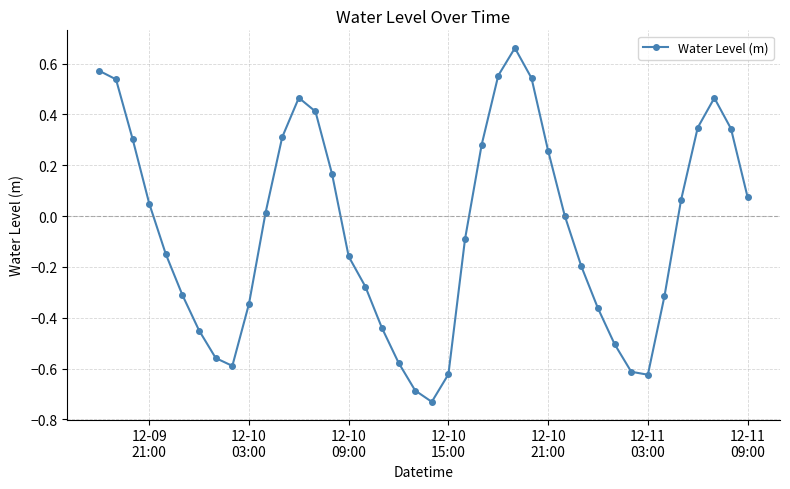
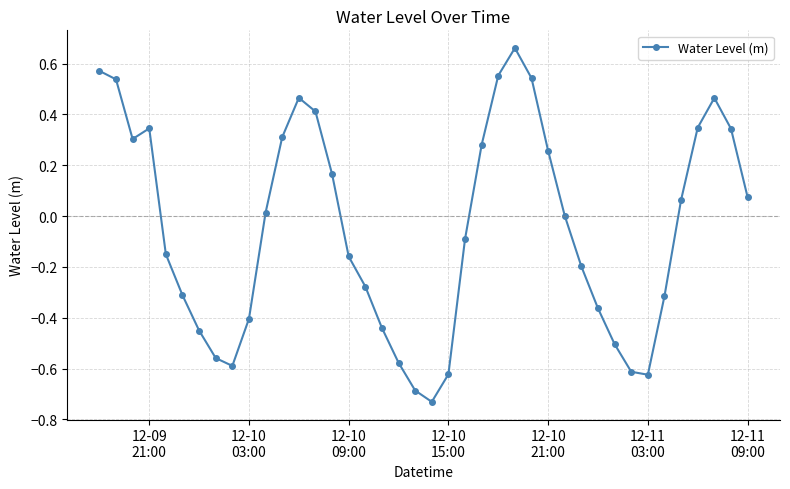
12-09 21:00: 0.05 -> 0.34
12-10 03:00: -0.35 -> -0.40
